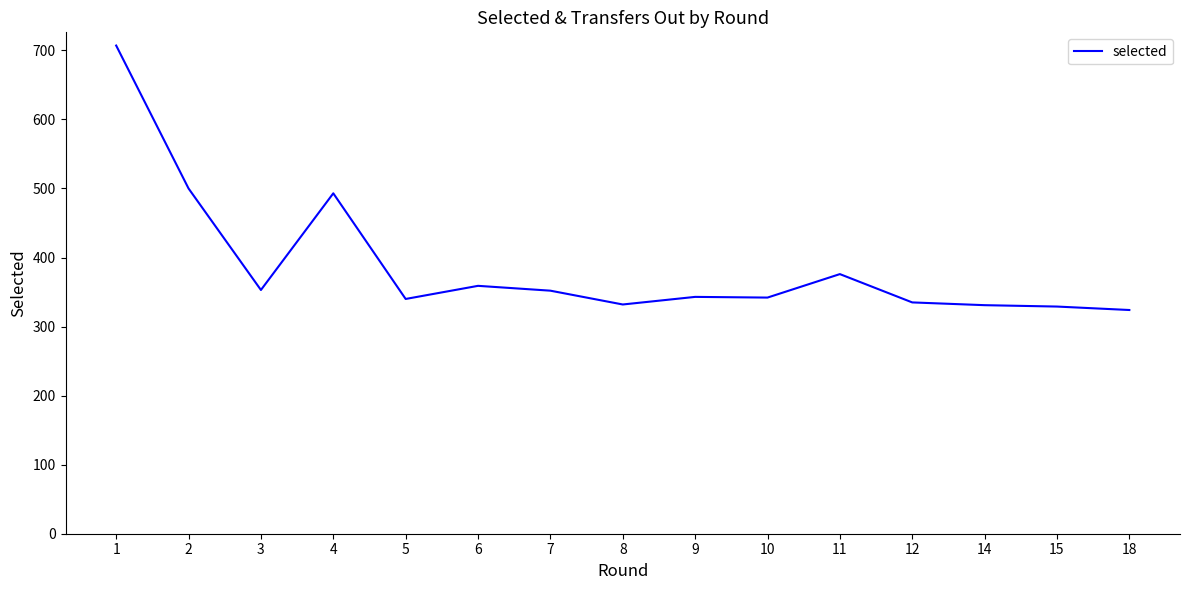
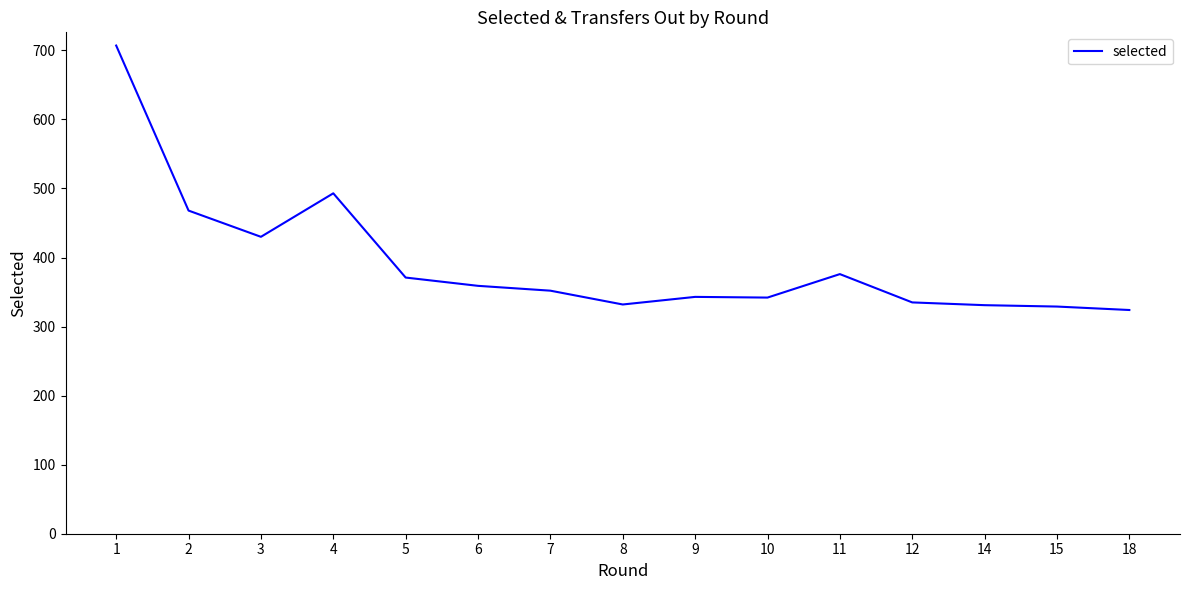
2: 500 -> 470
3: 350 -> 430
5: 340 -> 370
